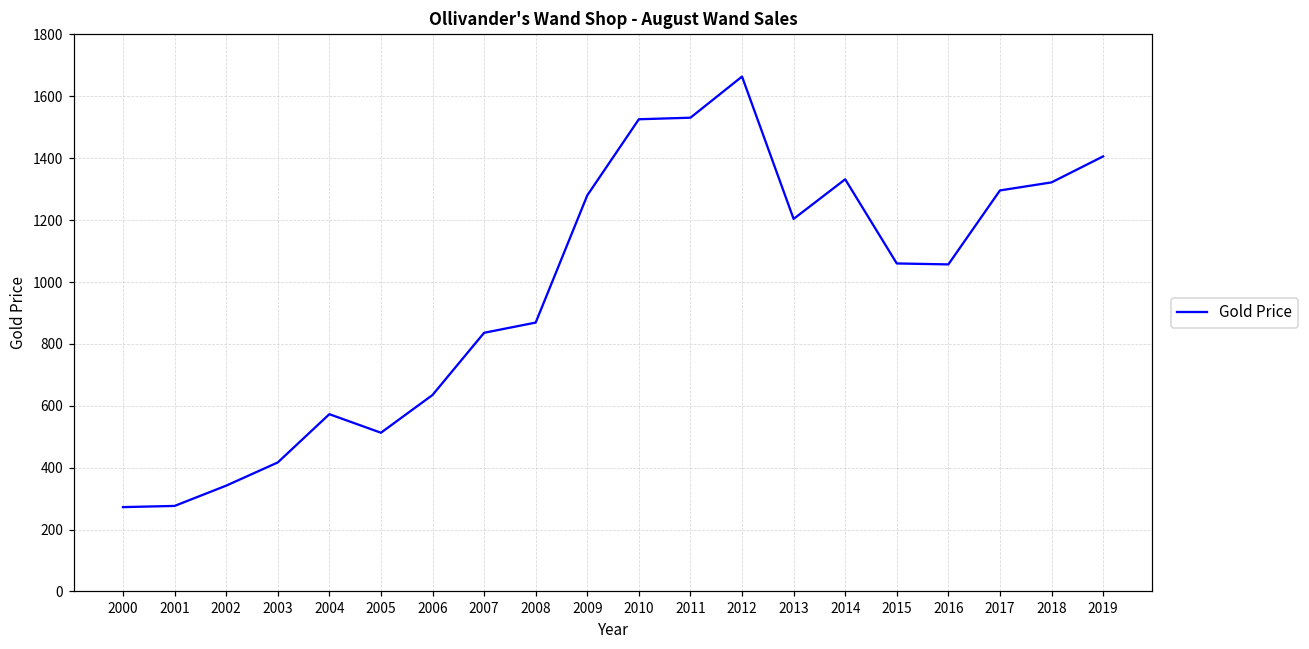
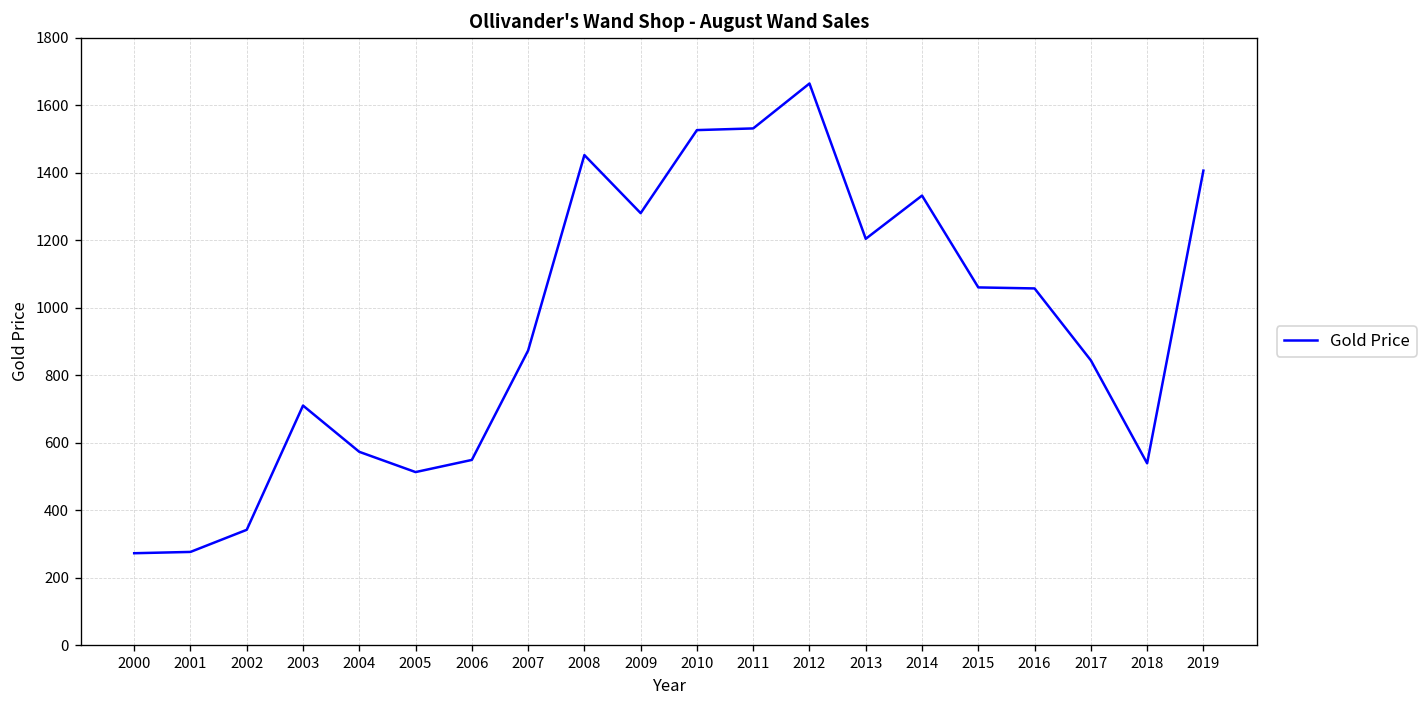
2003: 420 -> 710
2006: 640 -> 550
2007: 840 -> 870
2008: 870 -> 1450
2017: 1300 -> 840
2018: 1320 -> 540
